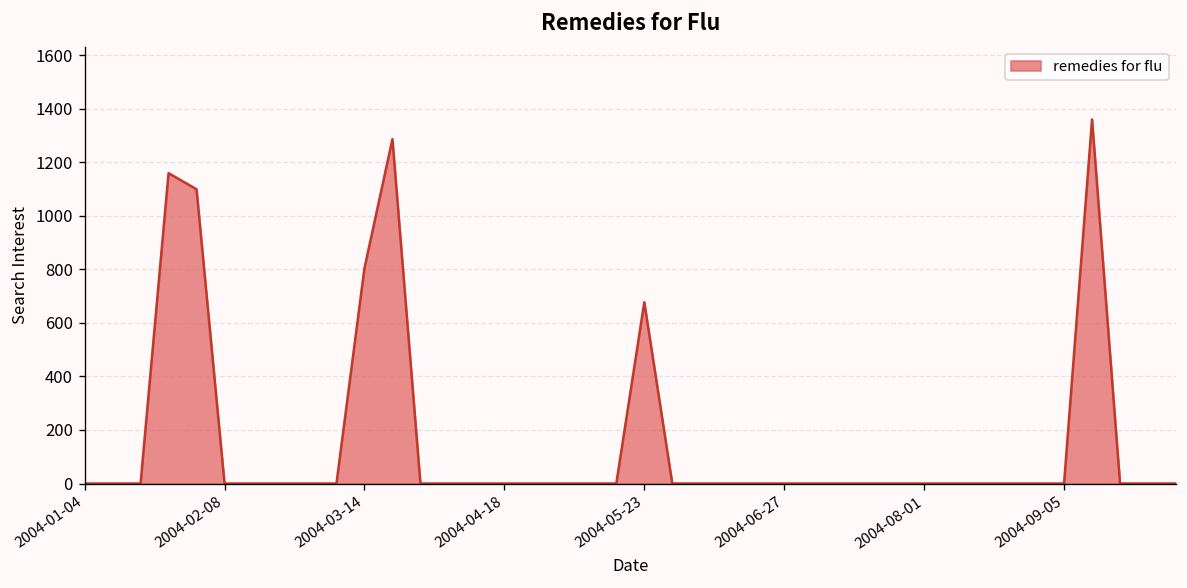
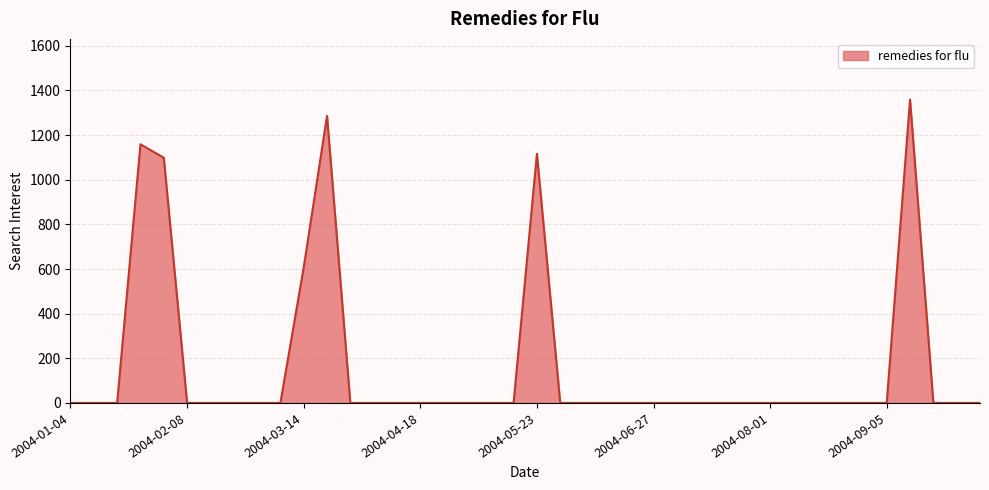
2004-03-14: 800 -> 610
2004-05-23: 680 -> 1120
